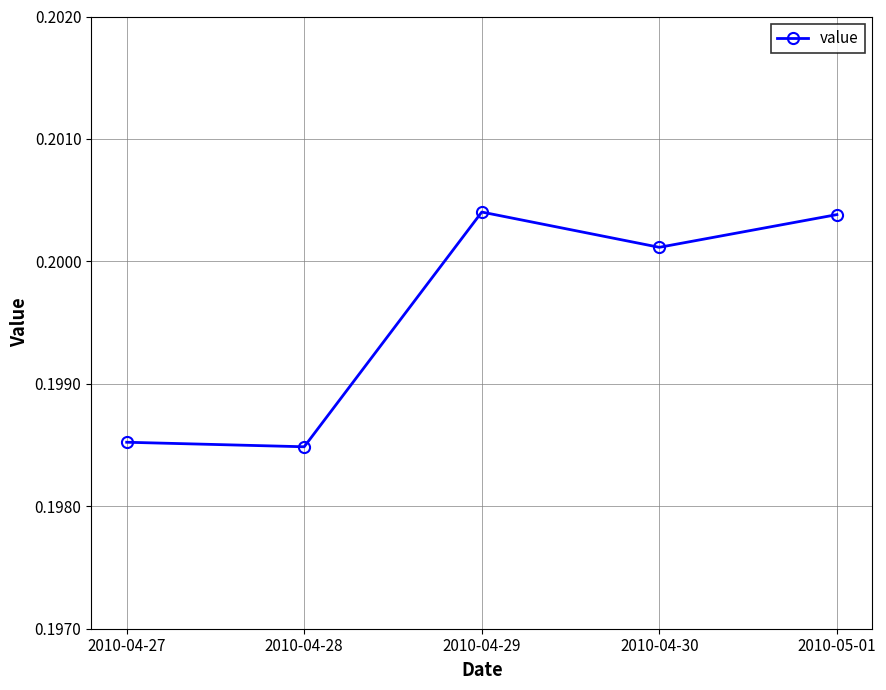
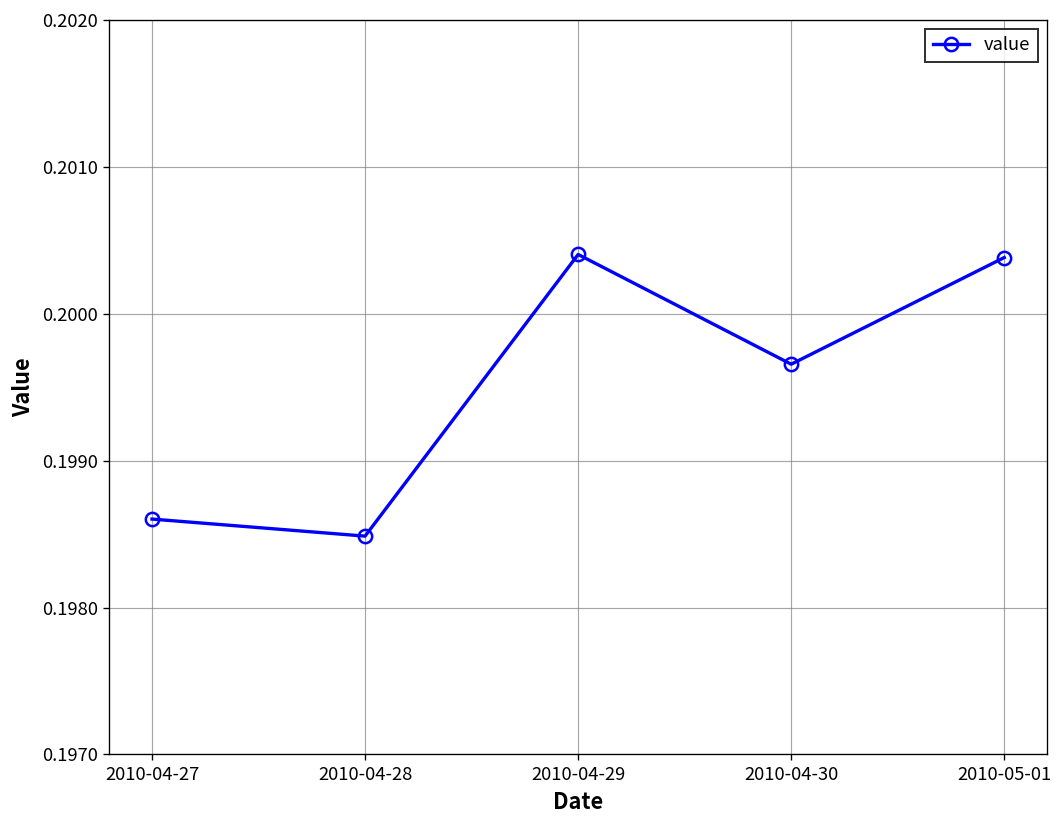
2010-04-27: 0.19852 -> 0.19860
2010-04-30: 0.20012 -> 0.19966
